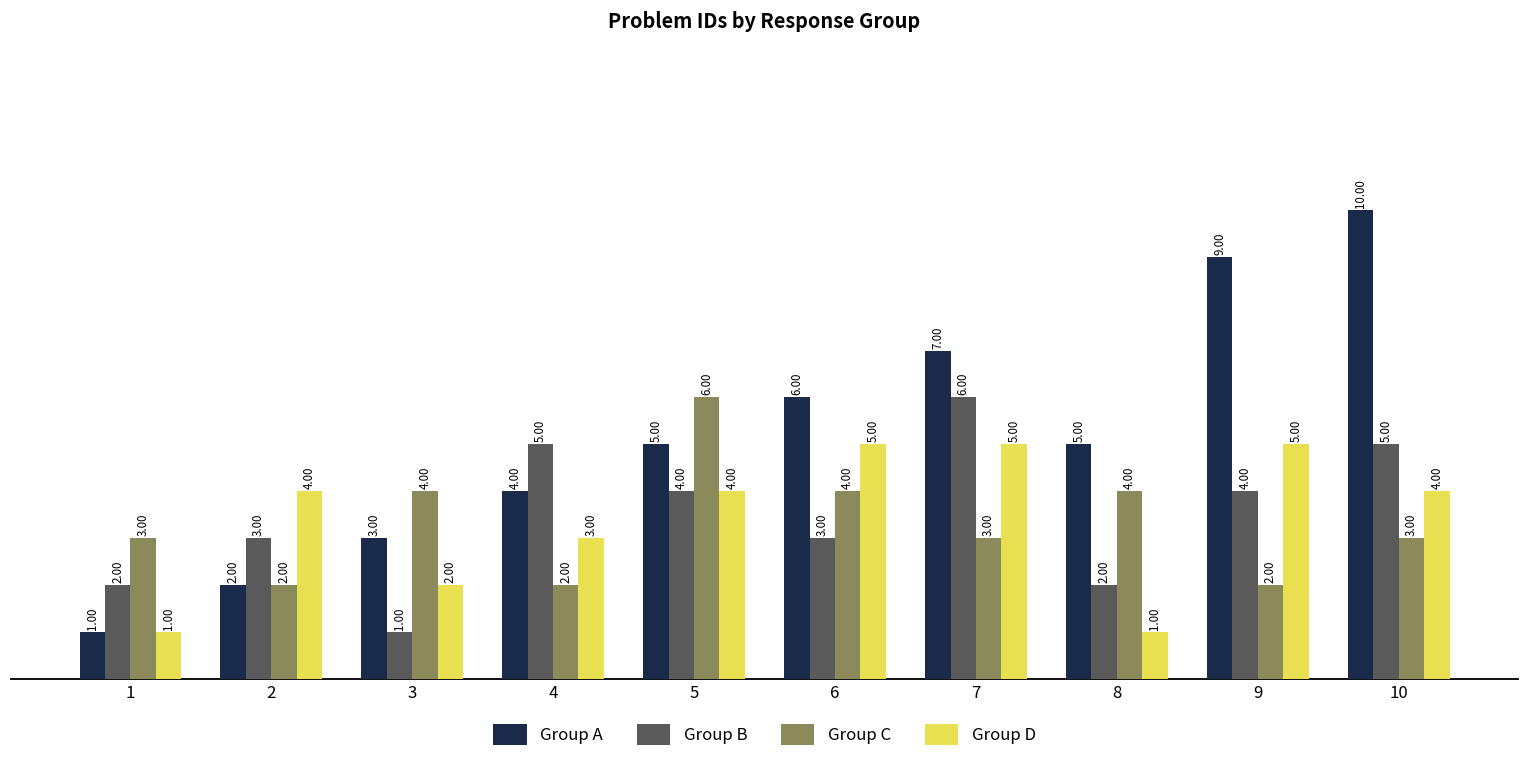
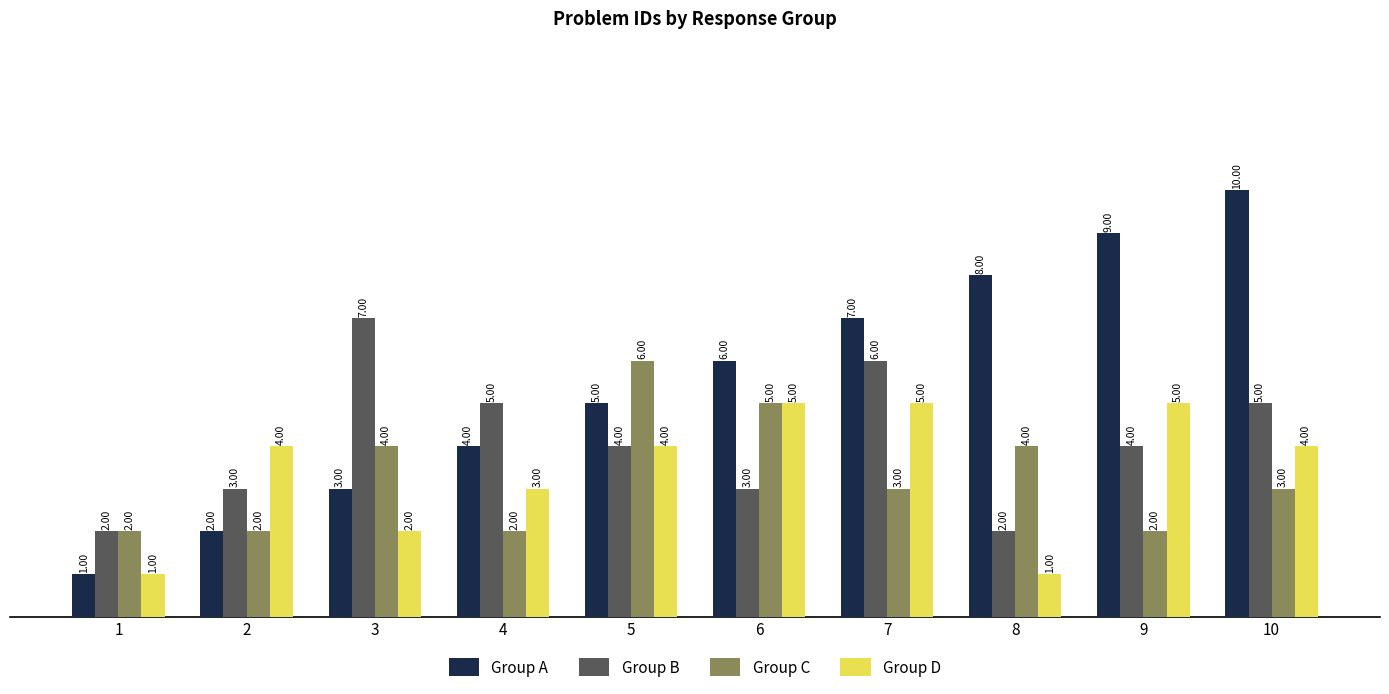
Group C, 1: 3.00 -> 2.00
Group B, 3: 1.00 -> 7.00
Group C, 6: 4.00 -> 5.00
Group A, 8: 5.00 -> 8.00
